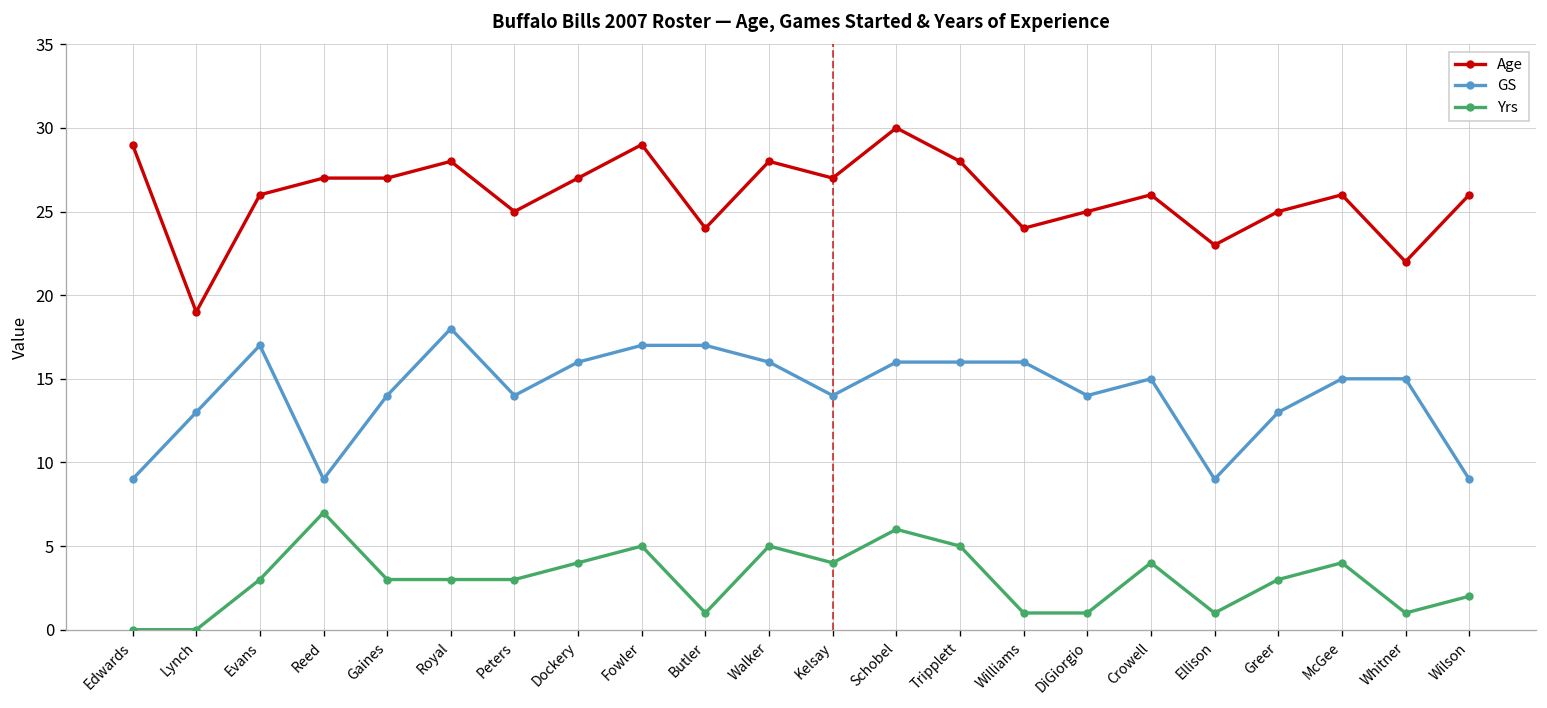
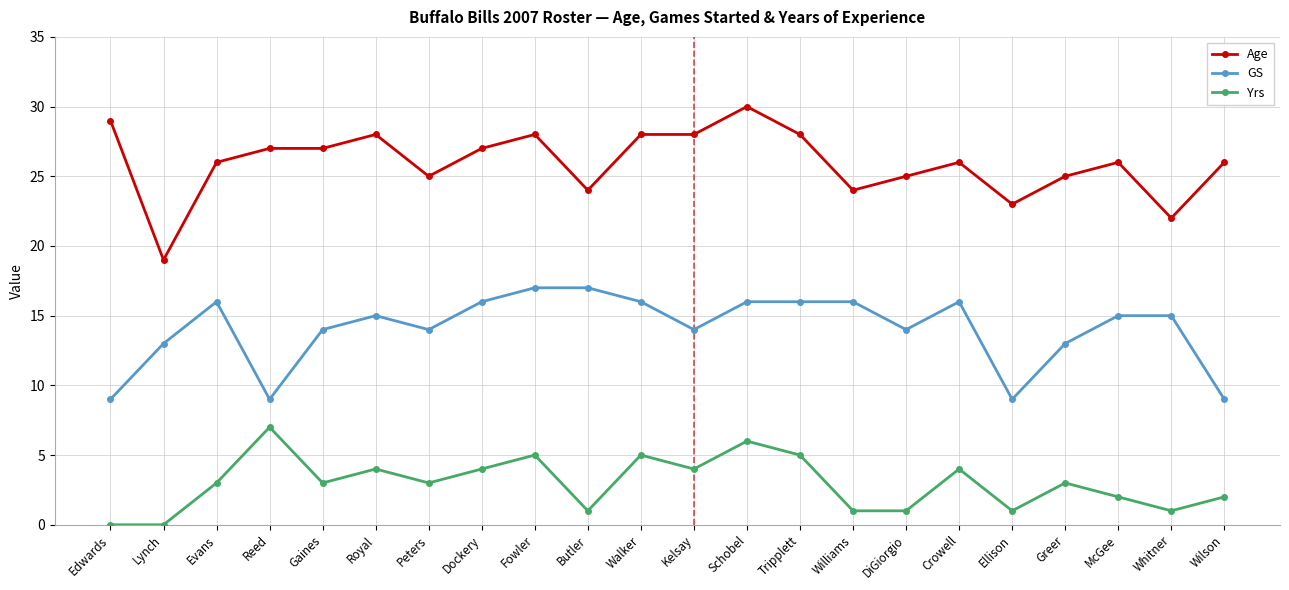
GS, Evans: 17 -> 16
GS, Royal: 18 -> 15
Yrs, Royal: 3 -> 4
Age, Fowler: 29 -> 28
Age, Kelsay: 27 -> 28
GS, Crowell: 15 -> 16
Yrs, McGee: 4 -> 2
